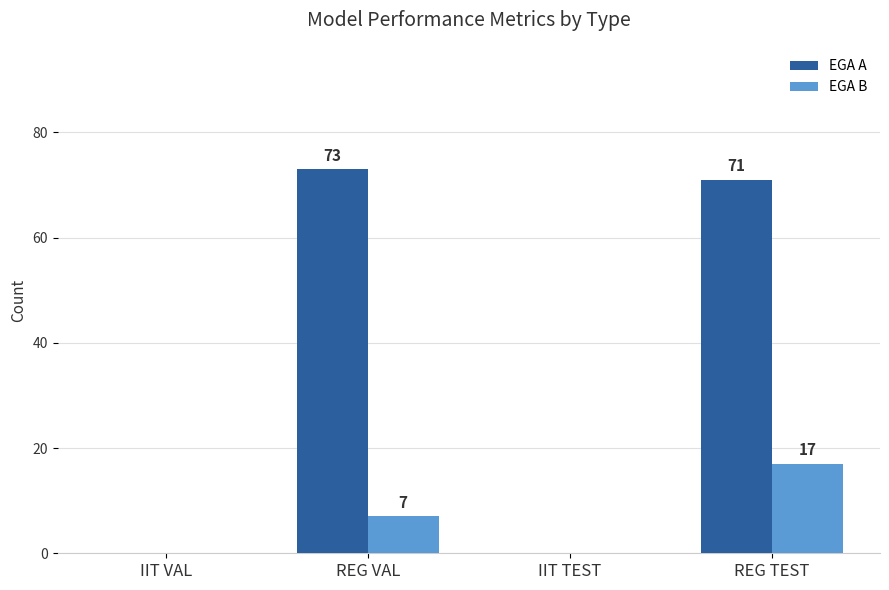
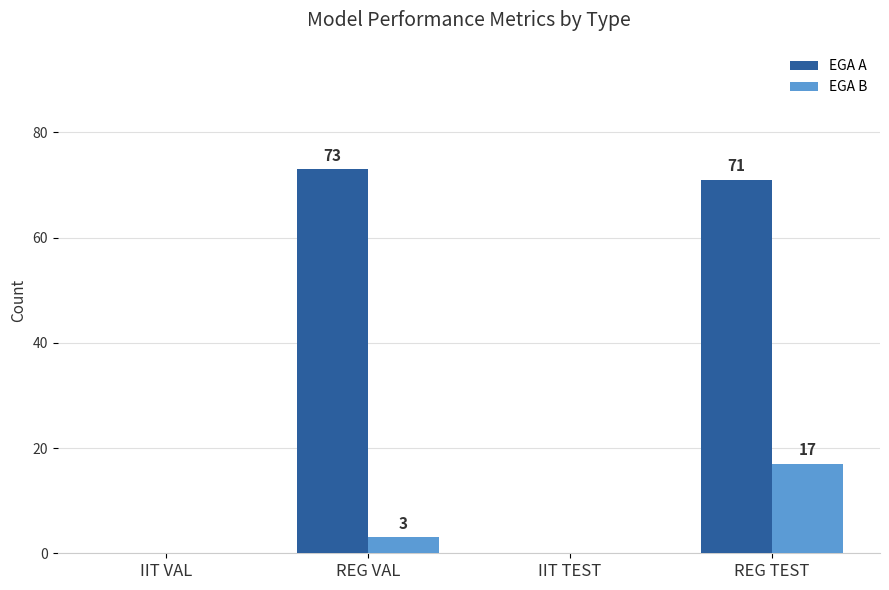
EGA B, REG VAL: 7 -> 3
